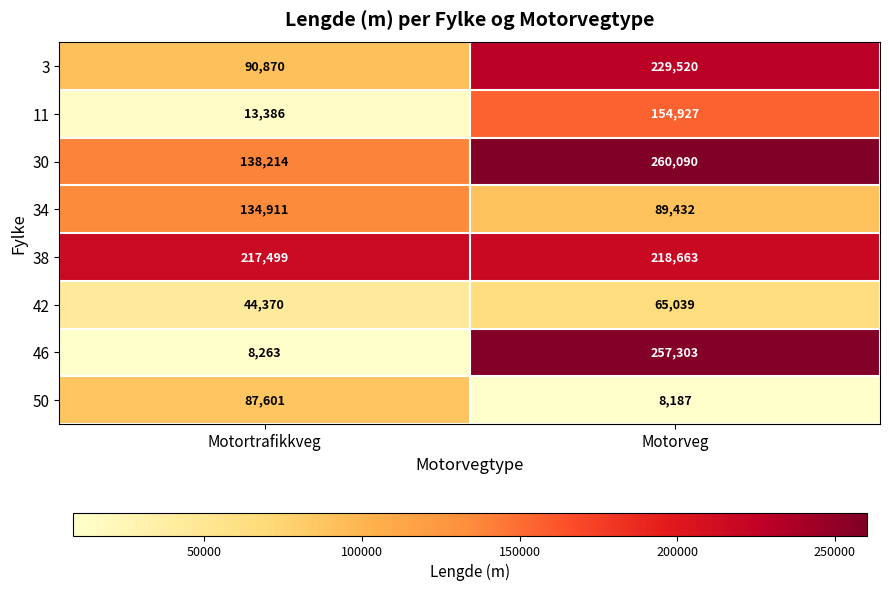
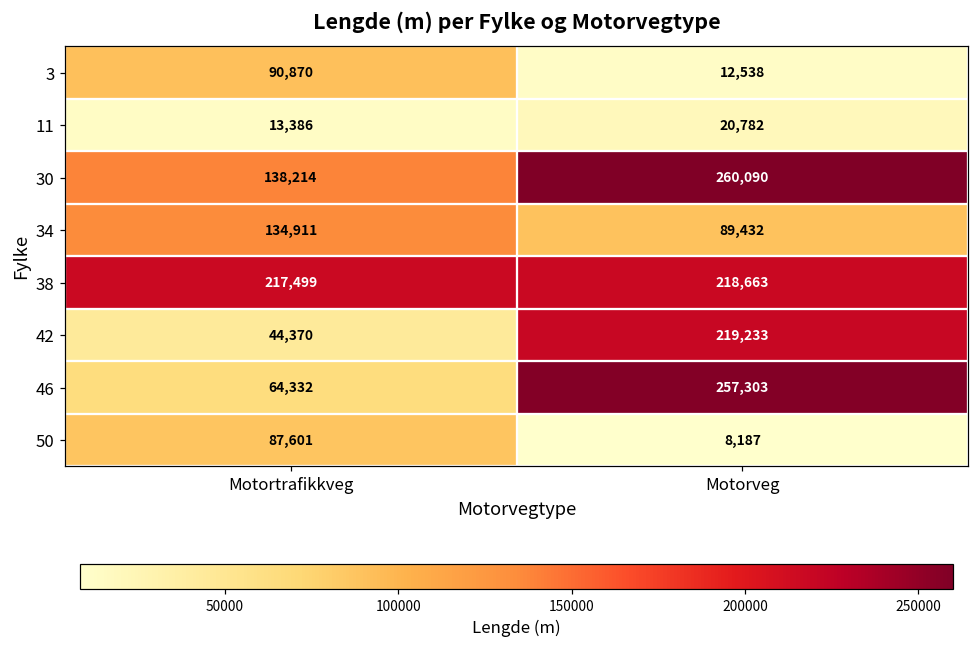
3, Motorveg: 229,520 -> 12,538
11, Motorveg: 154,927 -> 20,782
42, Motorveg: 65,039 -> 219,233
46, Motortrafikkveg: 8,263 -> 64,332
